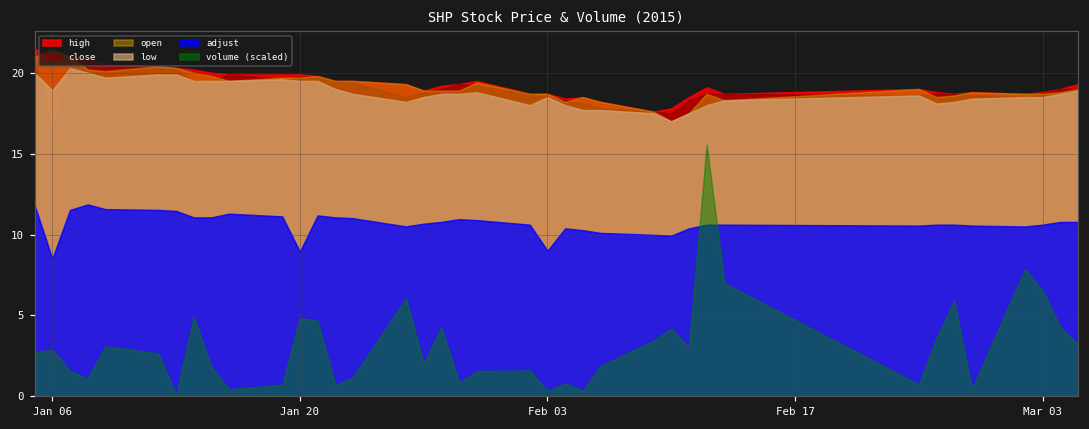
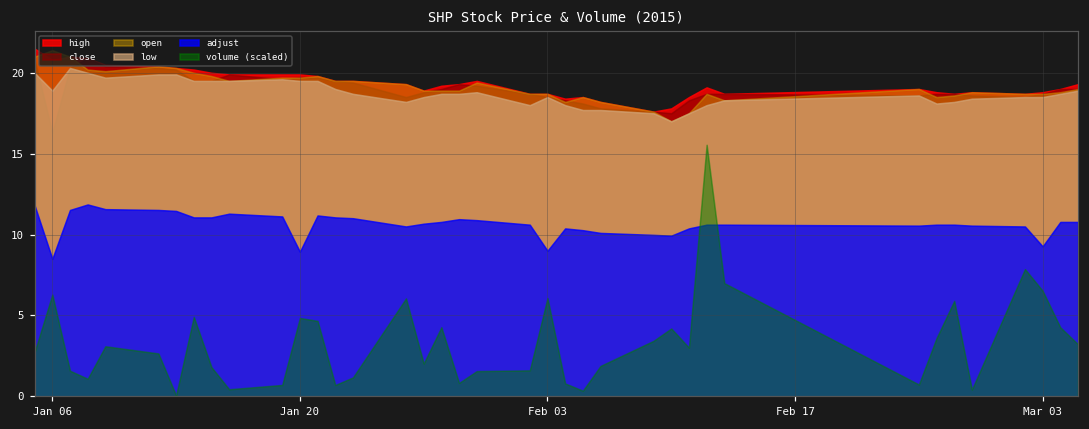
volume (scaled), Jan 06: 2.9 -> 6.3
volume (scaled), Feb 03: 0.3 -> 6.1
adjust, Mar 03: 10.6 -> 9.3
